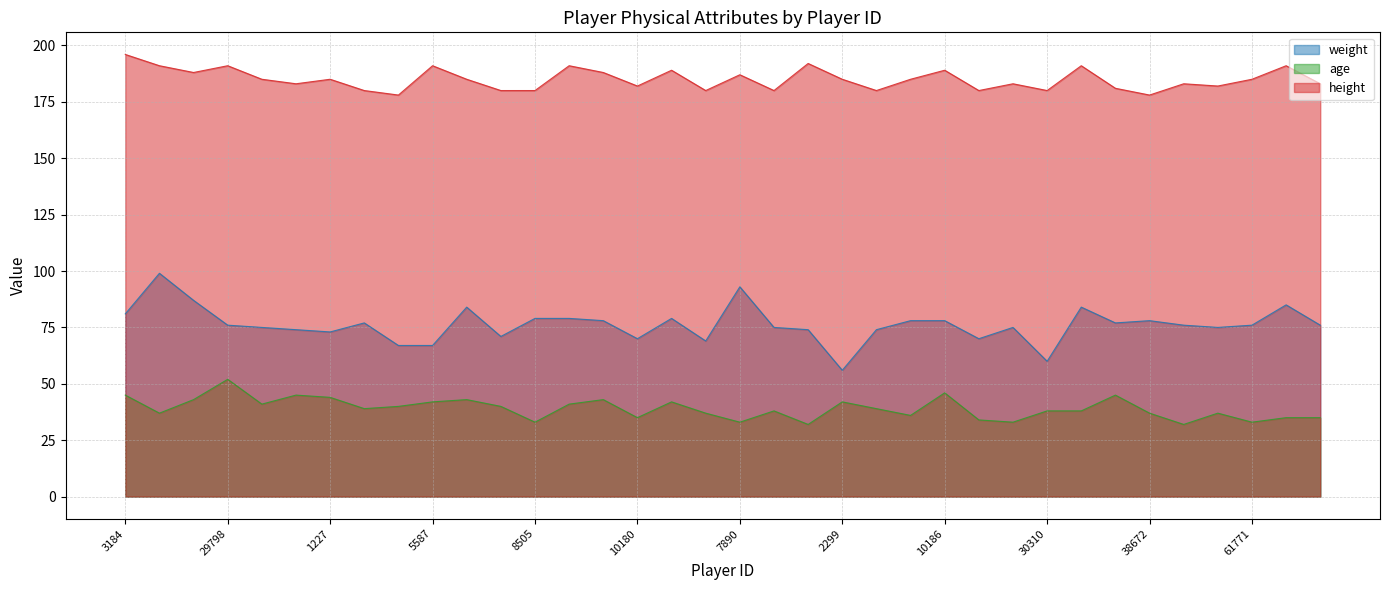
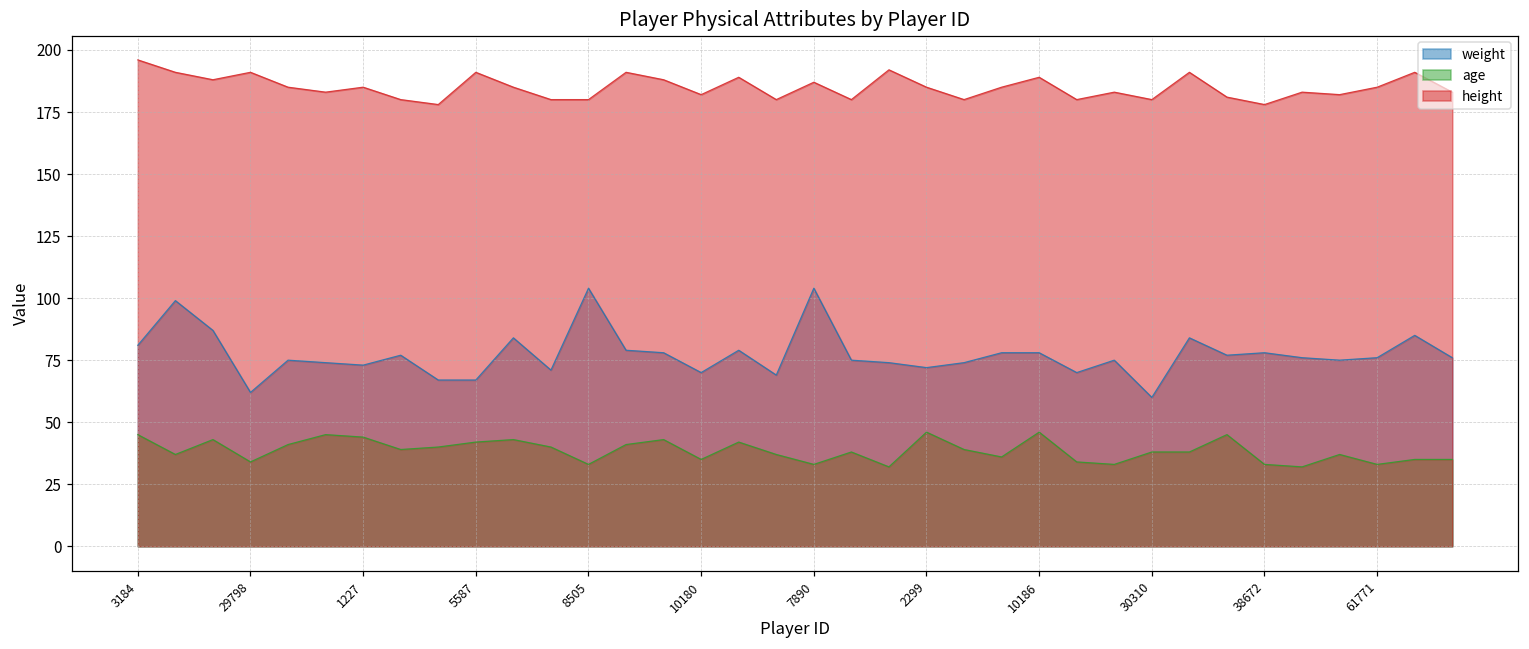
weight, 29798: 76 -> 62
age, 29798: 52 -> 34
weight, 8505: 79 -> 104
weight, 7890: 93 -> 104
weight, 2299: 56 -> 72
age, 2299: 42 -> 46
age, 38672: 37 -> 33
